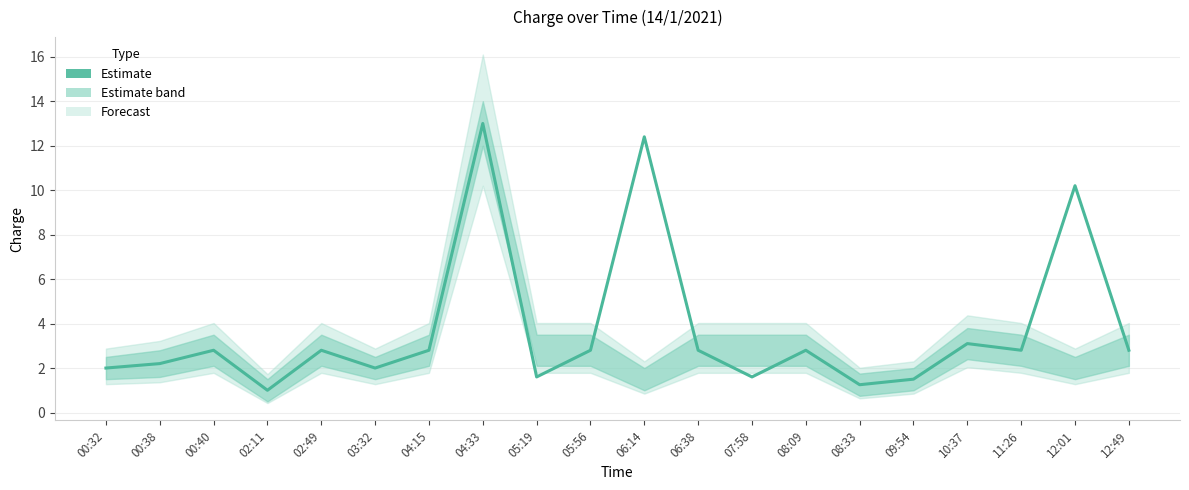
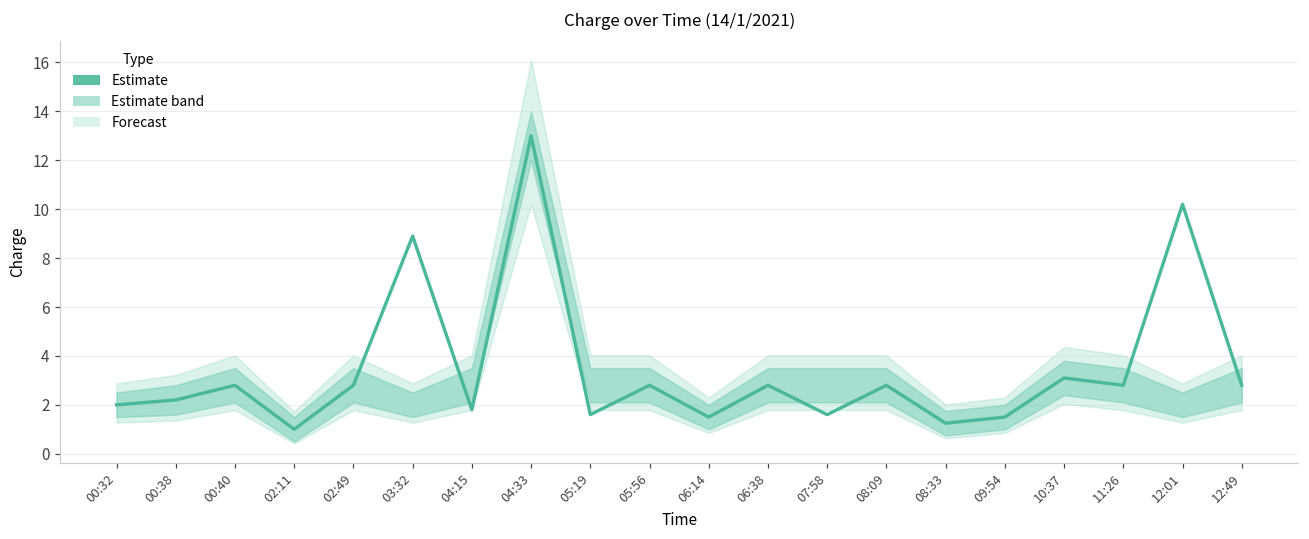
Estimate, 03:32: 2.0 -> 8.9
Estimate, 04:15: 2.8 -> 1.8
Estimate, 06:14: 12.4 -> 1.5
